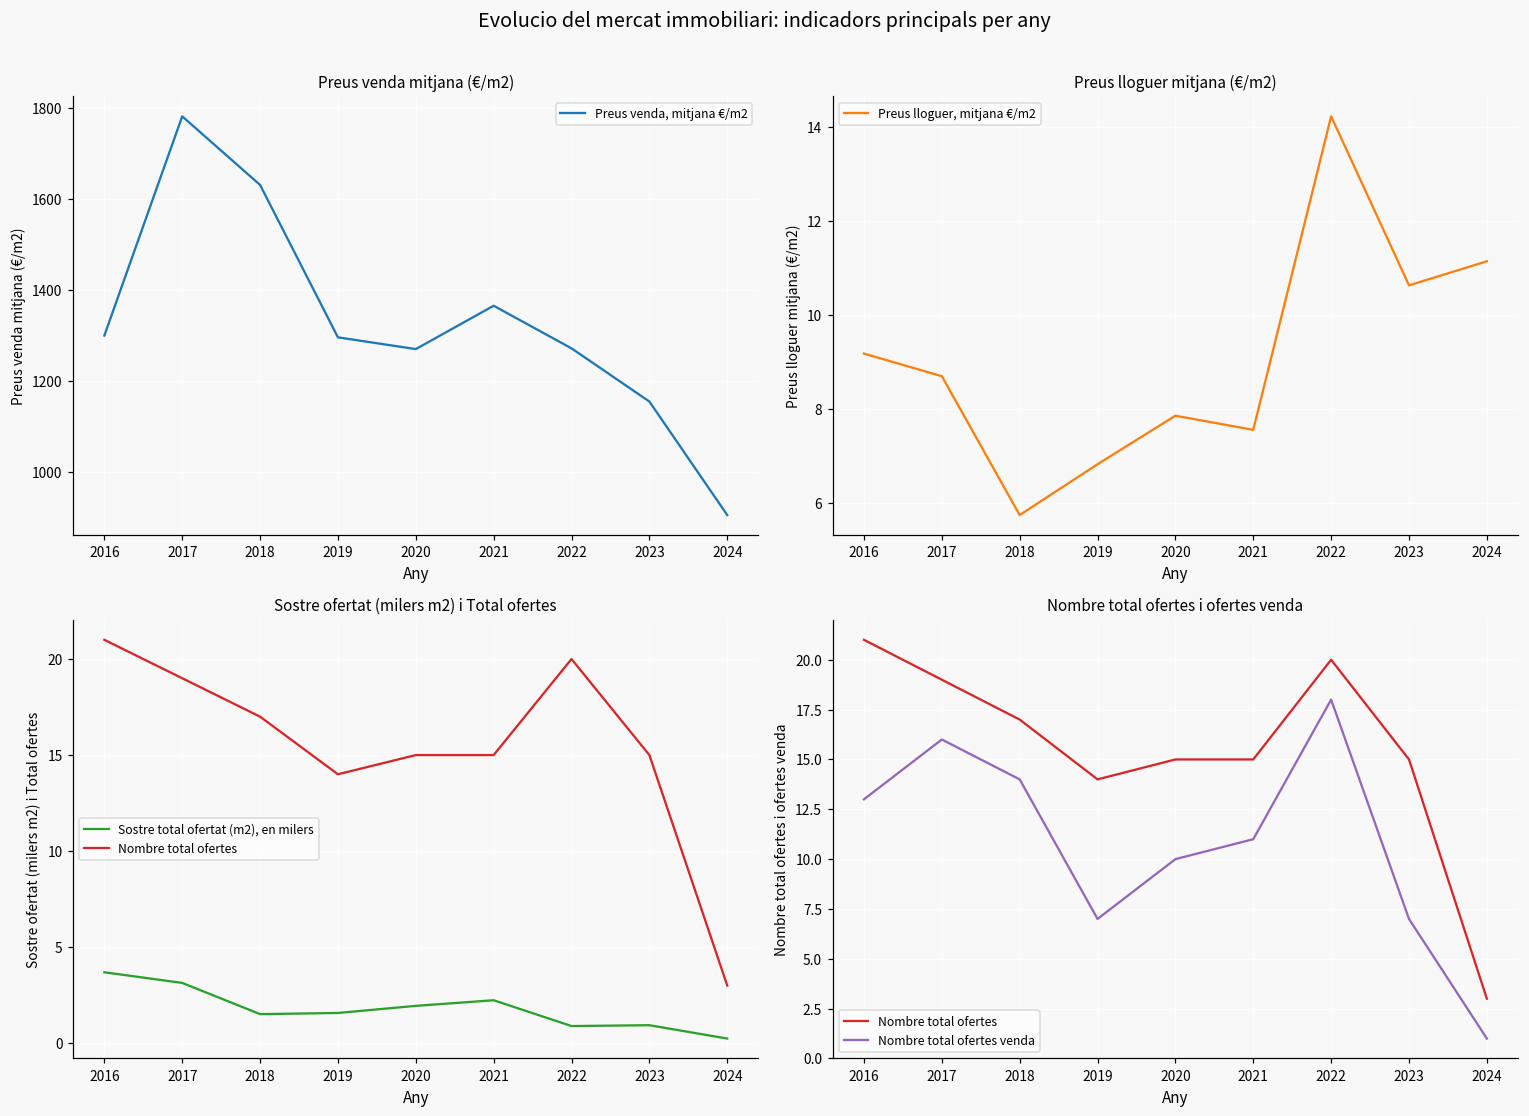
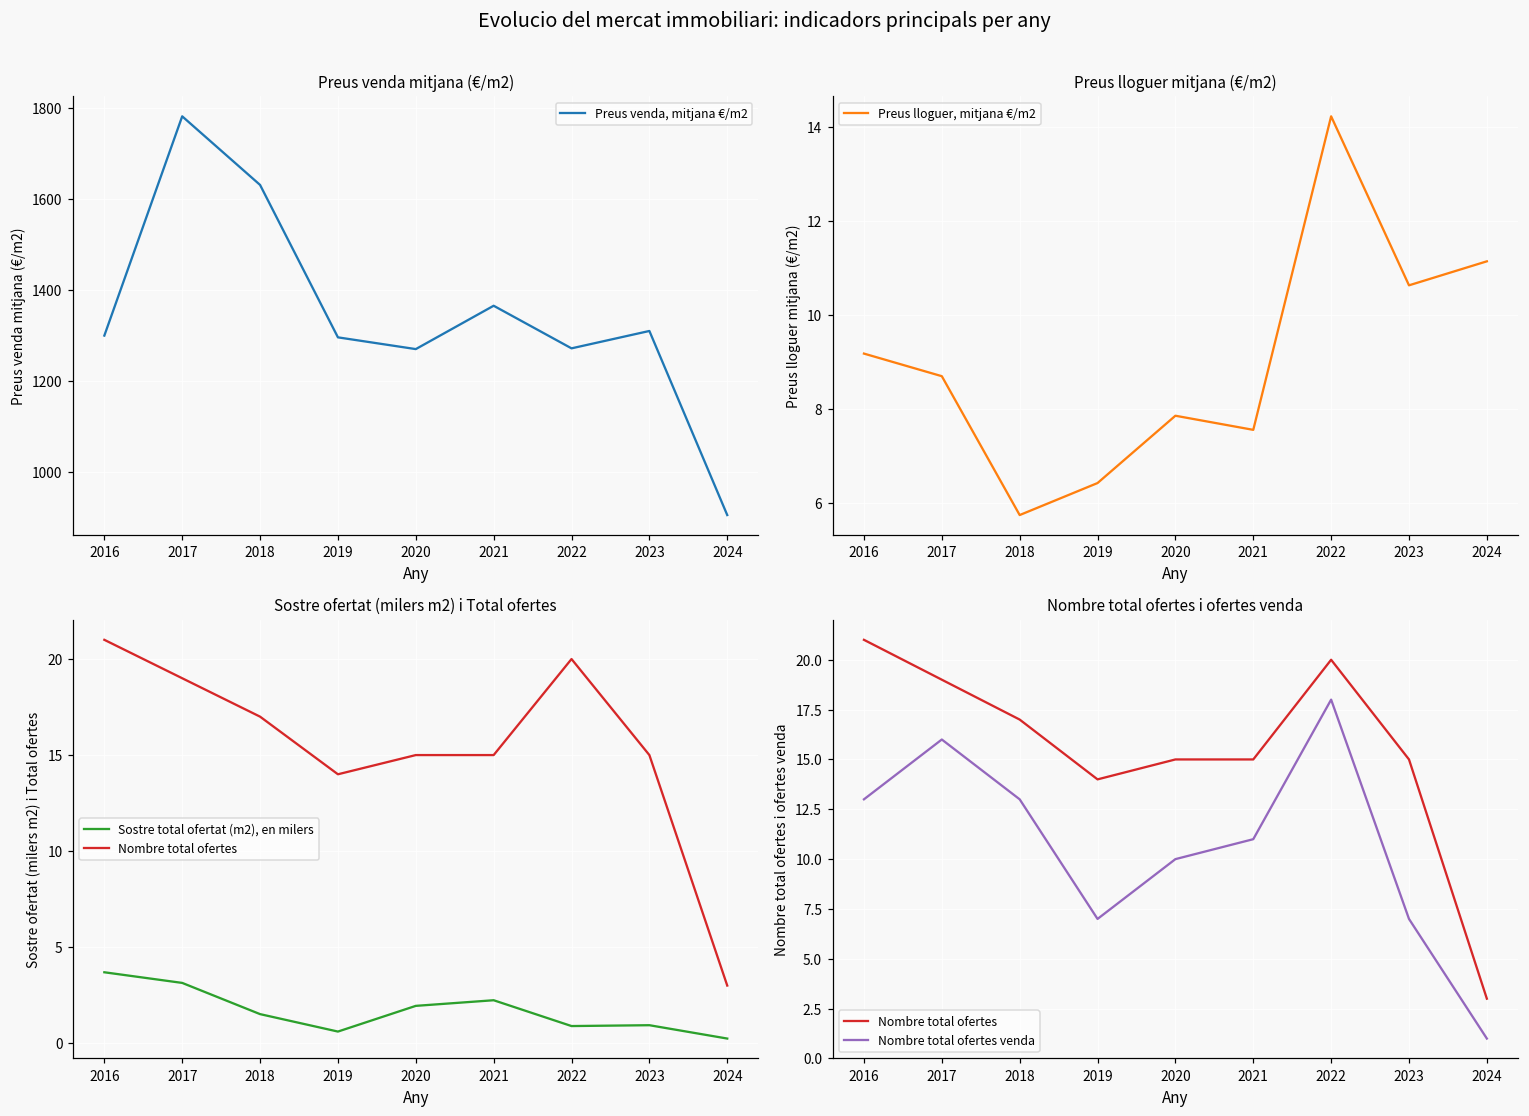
Preus venda mitjana (€/m2), 2023: 1150 -> 1310
Preus lloguer mitjana (€/m2), 2019: 6.8 -> 6.4
Sostre ofertat (milers m2) i Total ofertes, Sostre total ofertat (m2), en milers, 2019: 1.6 -> 0.6
Nombre total ofertes i ofertes venda, Nombre total ofertes venda, 2018: 14 -> 13
